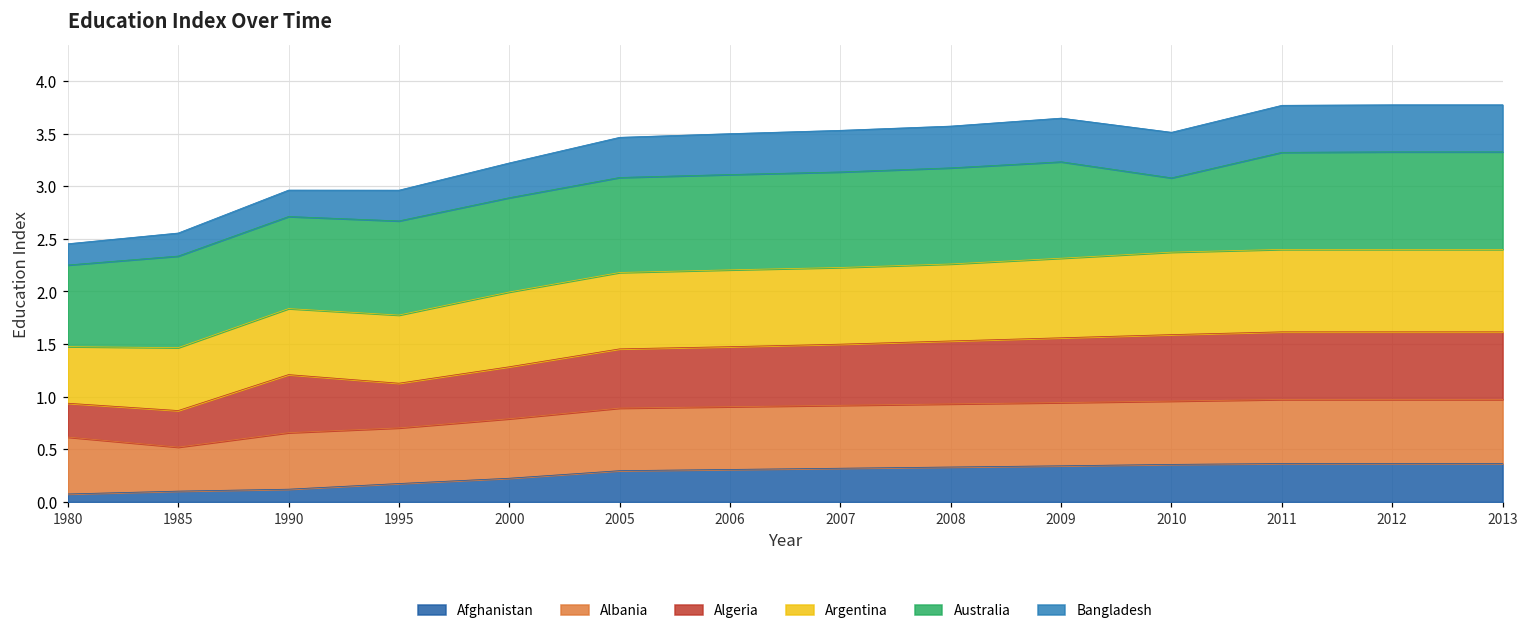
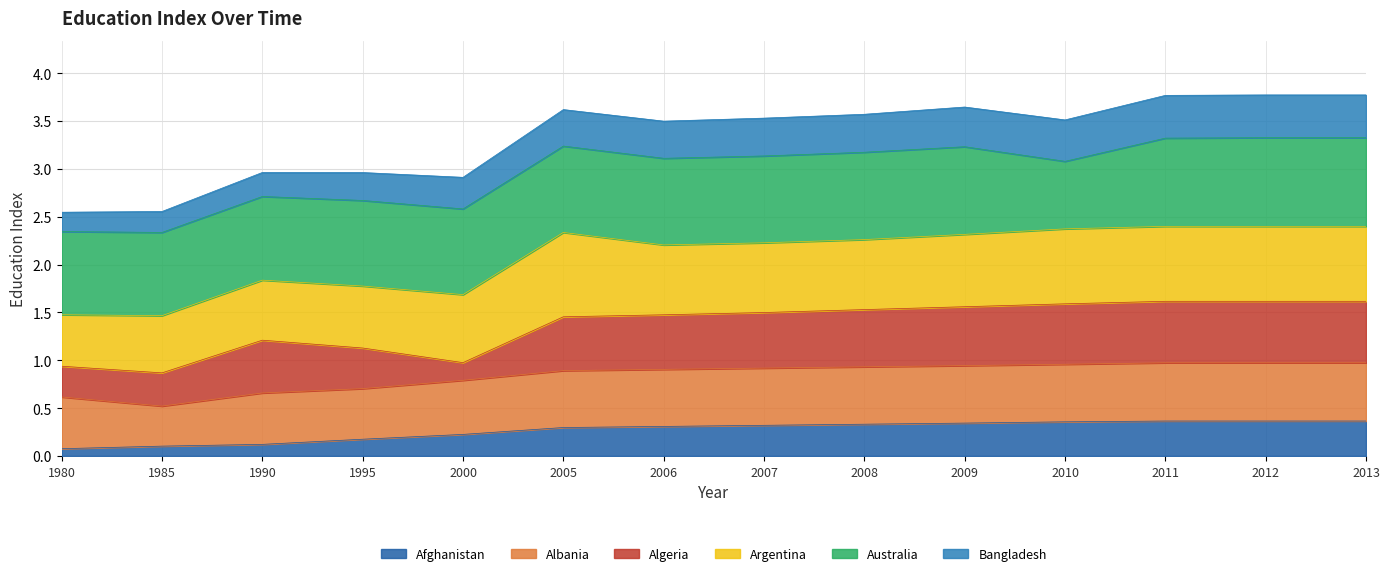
Australia, 1980: 0.8 -> 0.9
Algeria, 2000: 0.5 -> 0.2
Argentina, 2005: 0.7 -> 0.9
